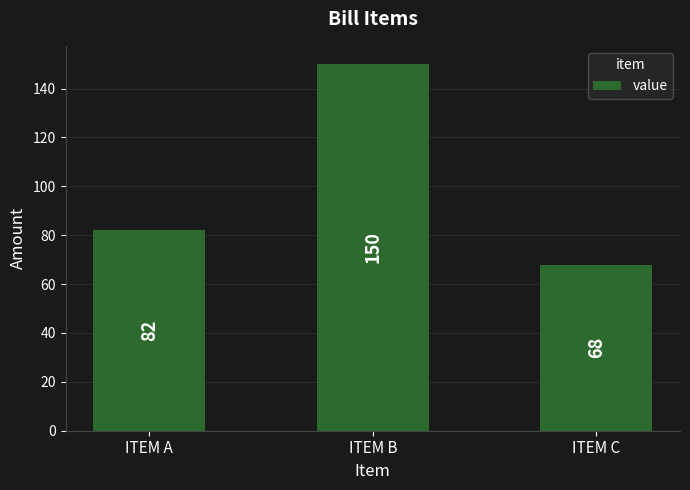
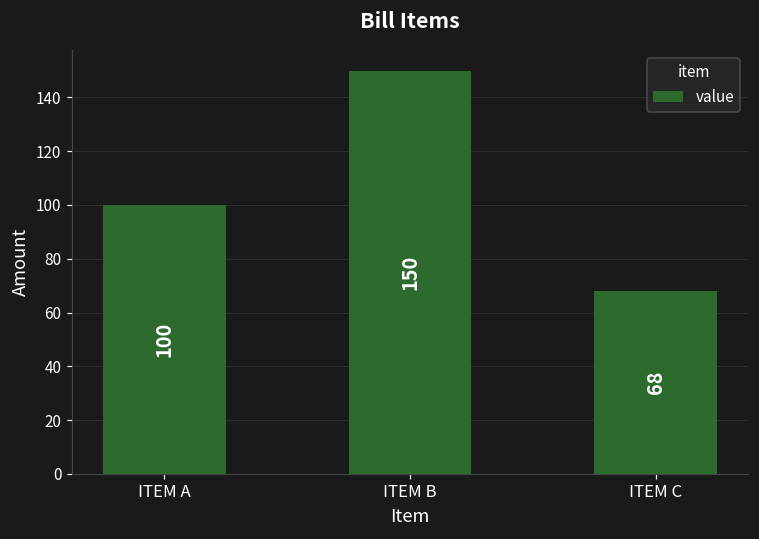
ITEM A: 82 -> 100
